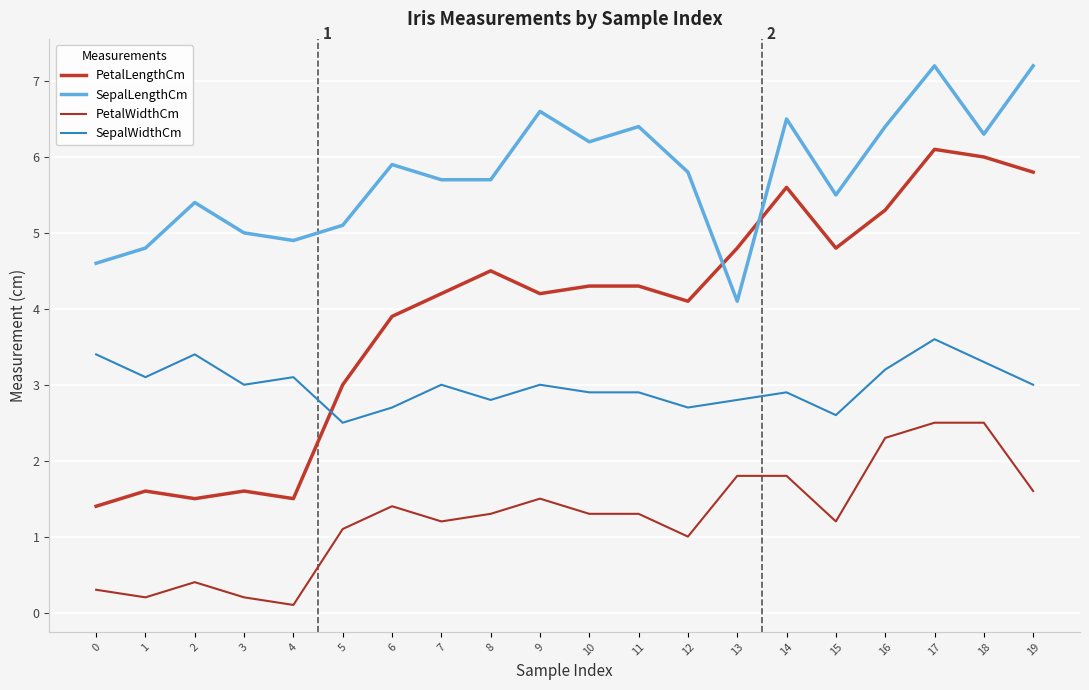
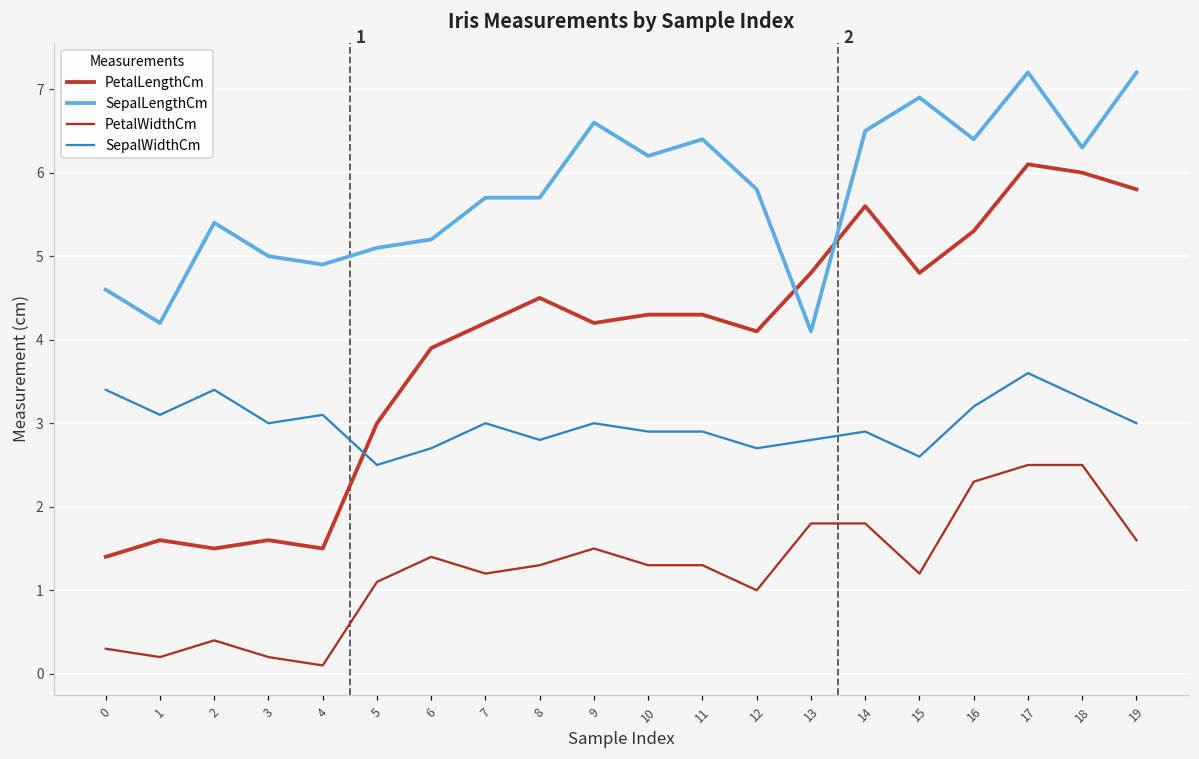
SepalLengthCm, 1: 4.8 -> 4.2
SepalLengthCm, 6: 5.9 -> 5.2
SepalLengthCm, 15: 5.5 -> 6.9
